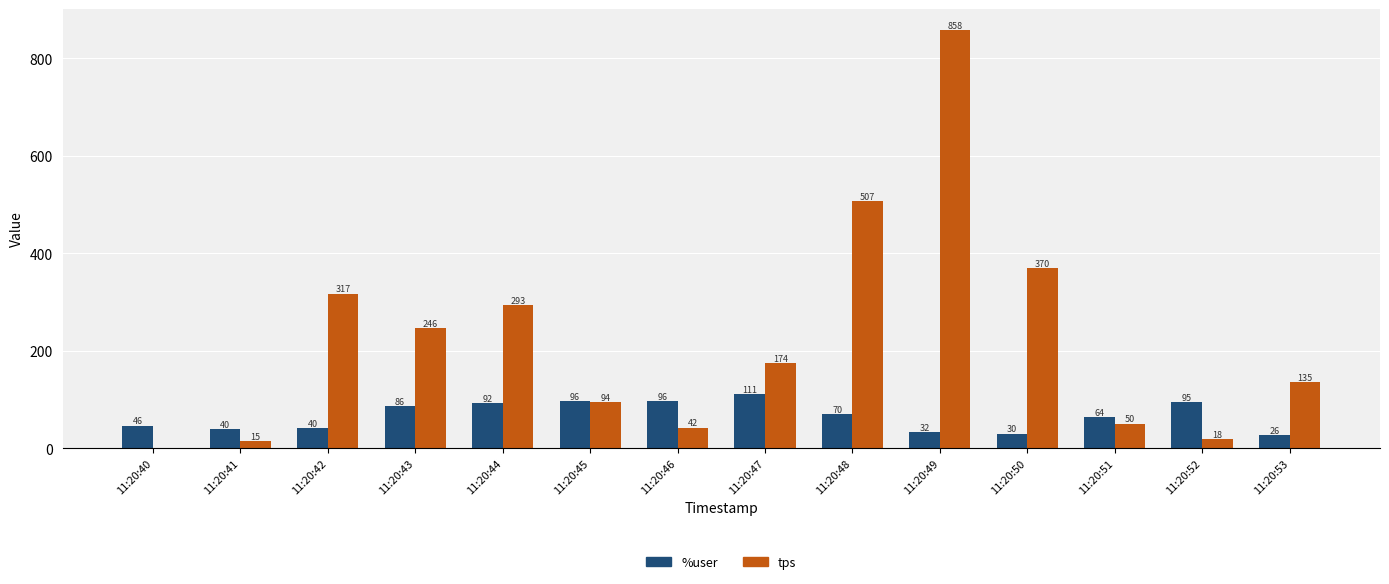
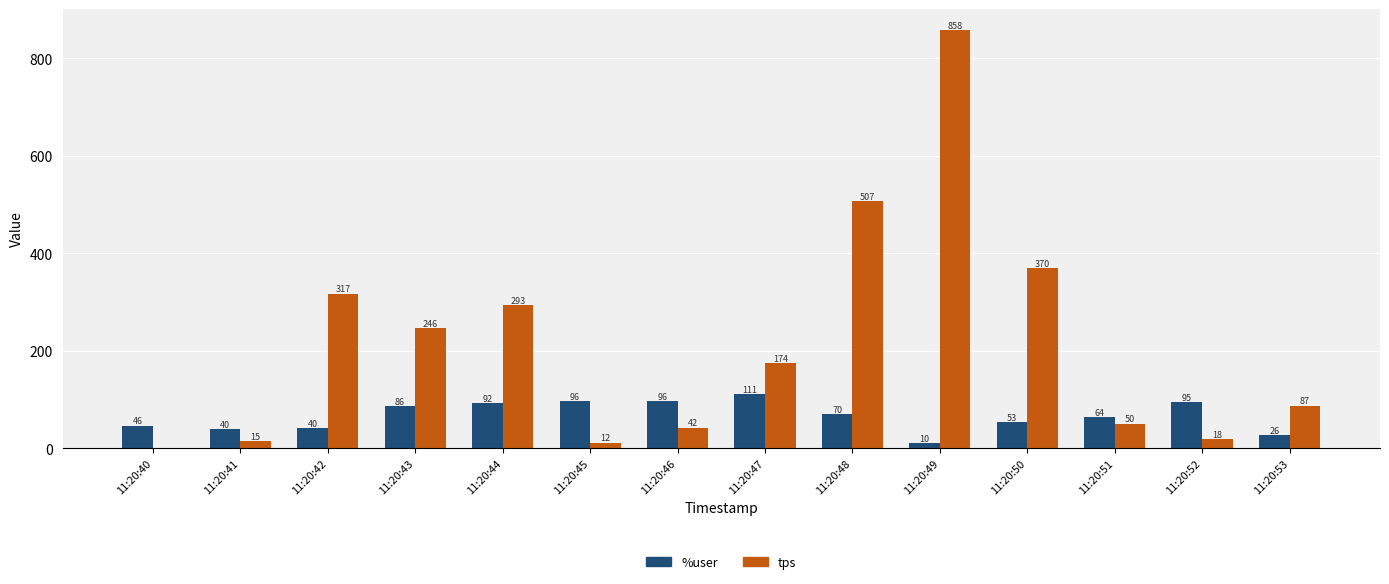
tps, 11:20:45: 94 -> 12
%user, 11:20:49: 32 -> 10
%user, 11:20:50: 30 -> 53
tps, 11:20:53: 135 -> 87
